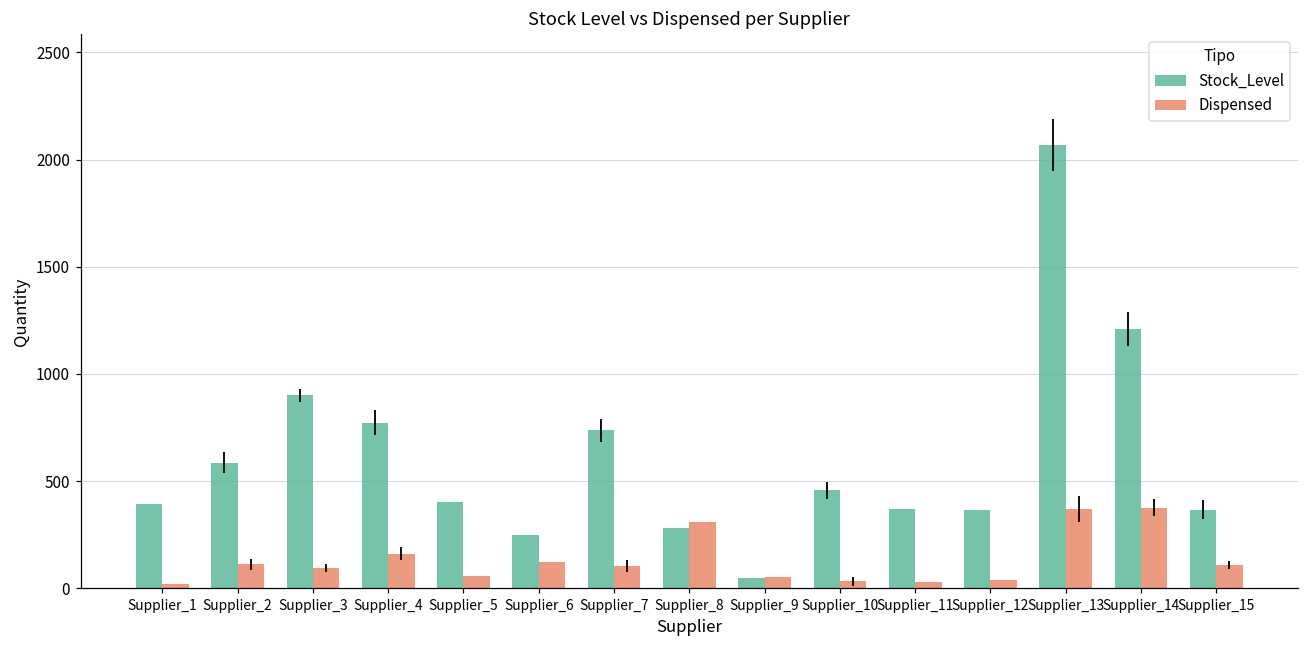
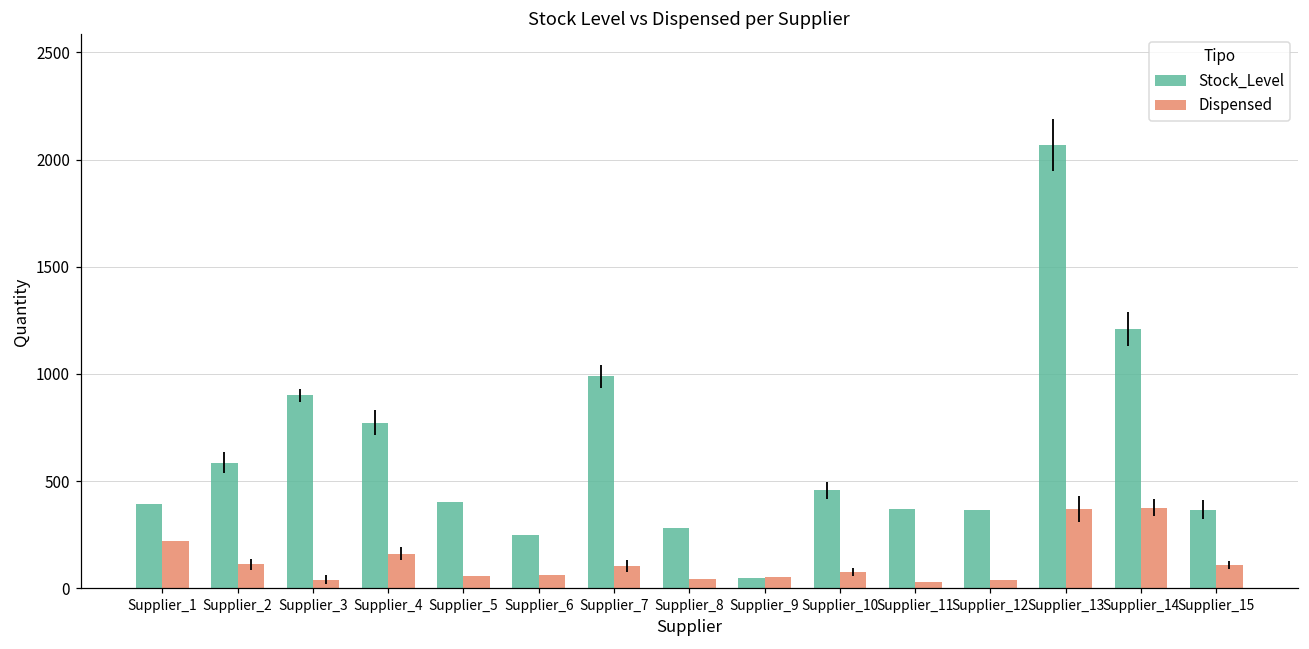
Dispensed, Supplier_1: 20 -> 220
Dispensed, Supplier_3: 90 -> 40
Dispensed, Supplier_6: 120 -> 60
Stock_Level, Supplier_7: 740 -> 990
Dispensed, Supplier_8: 310 -> 40
Dispensed, Supplier_10: 30 -> 80
